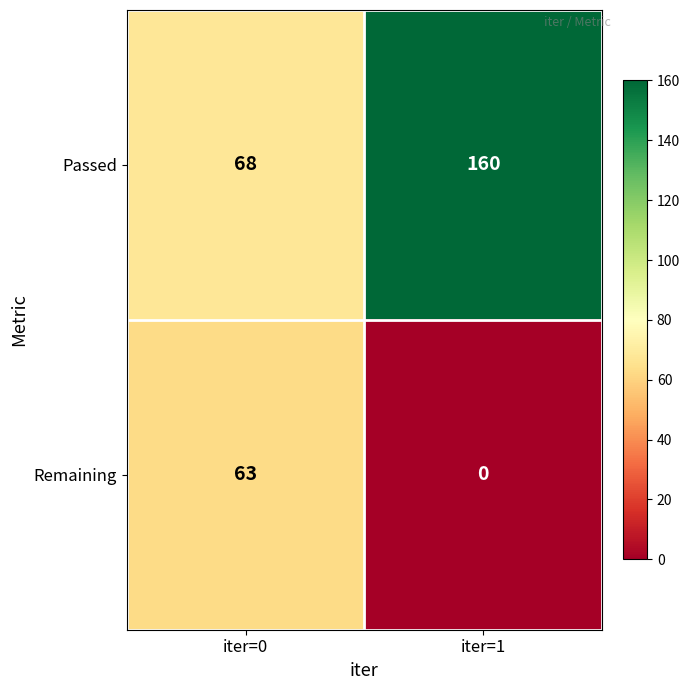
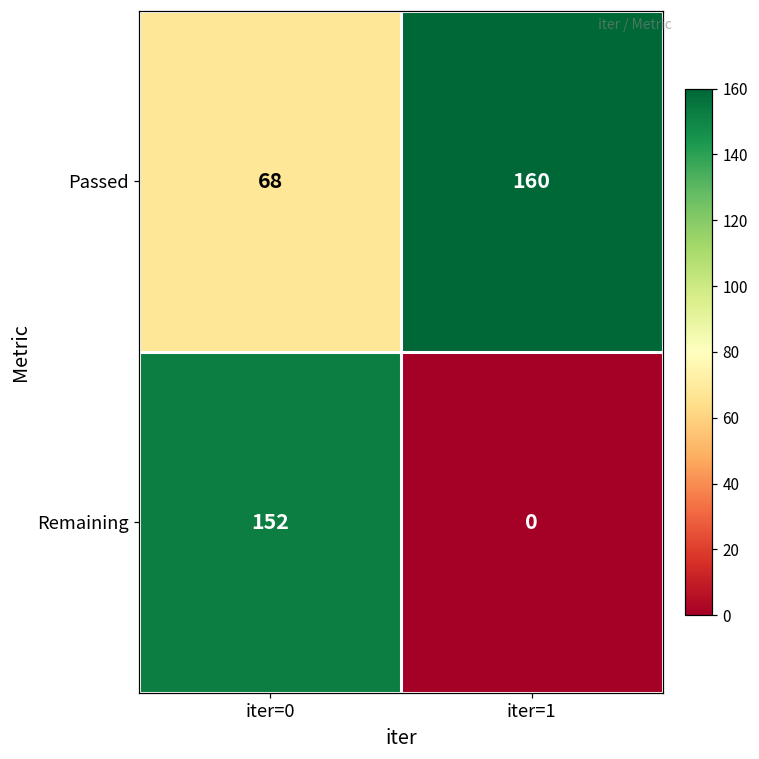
Remaining, iter=0: 63 -> 152
